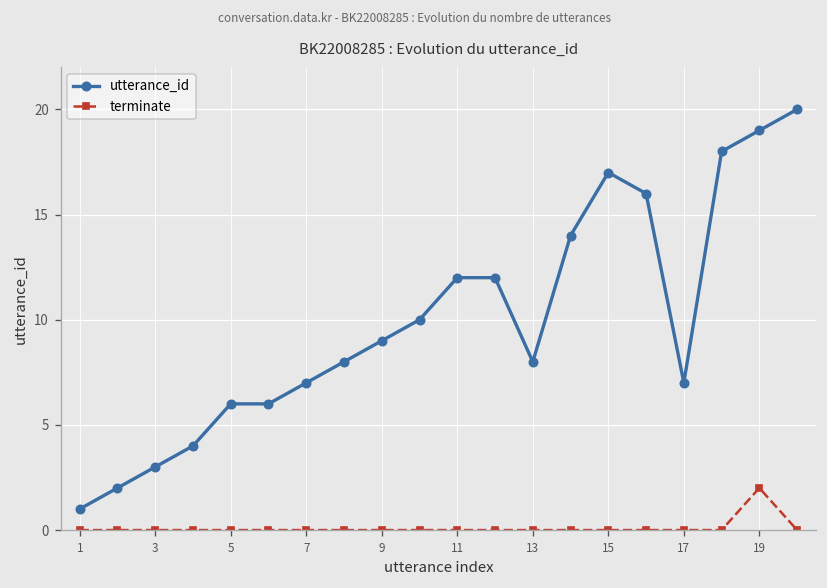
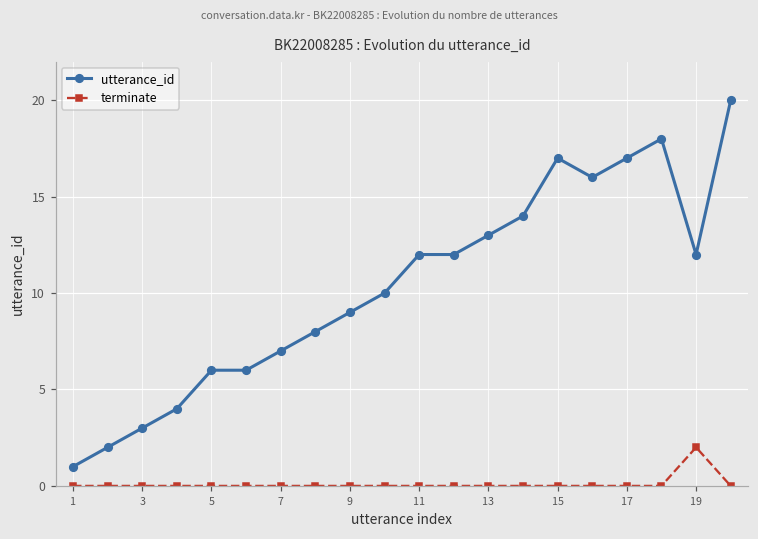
utterance_id, 13: 8 -> 13
utterance_id, 17: 7 -> 17
utterance_id, 19: 19 -> 12
